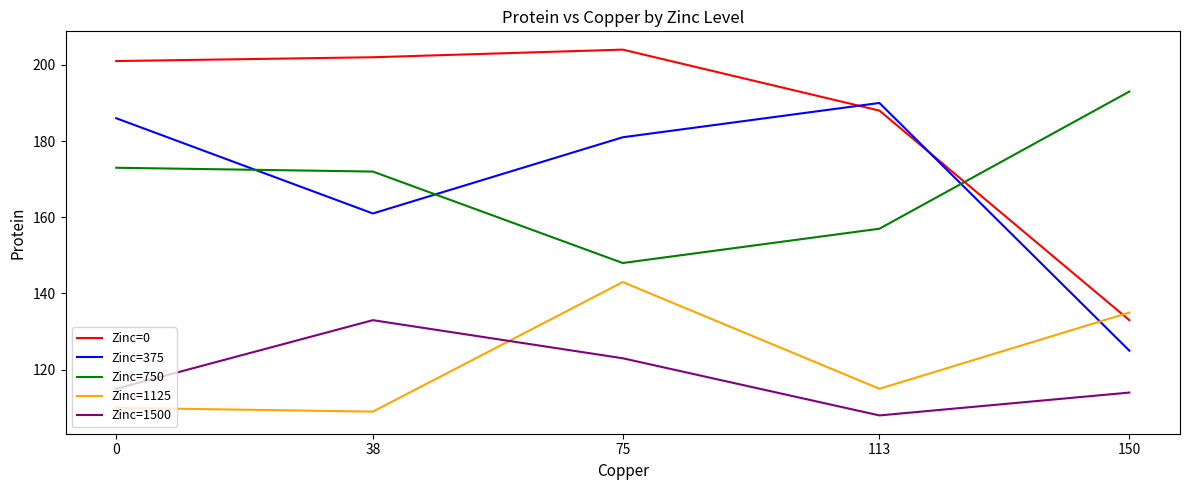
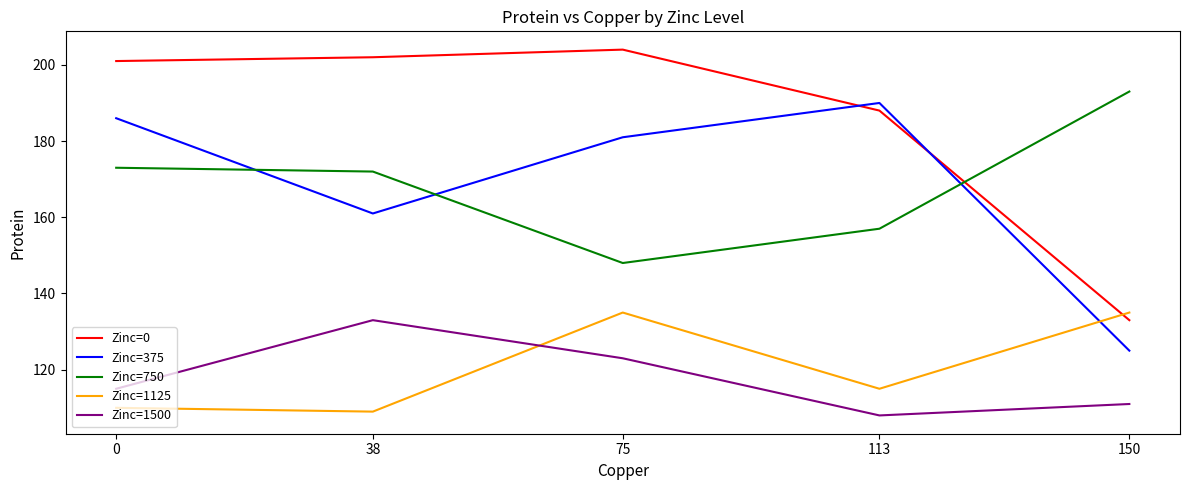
Zinc=1125, 75: 143 -> 135
Zinc=1500, 150: 114 -> 111
